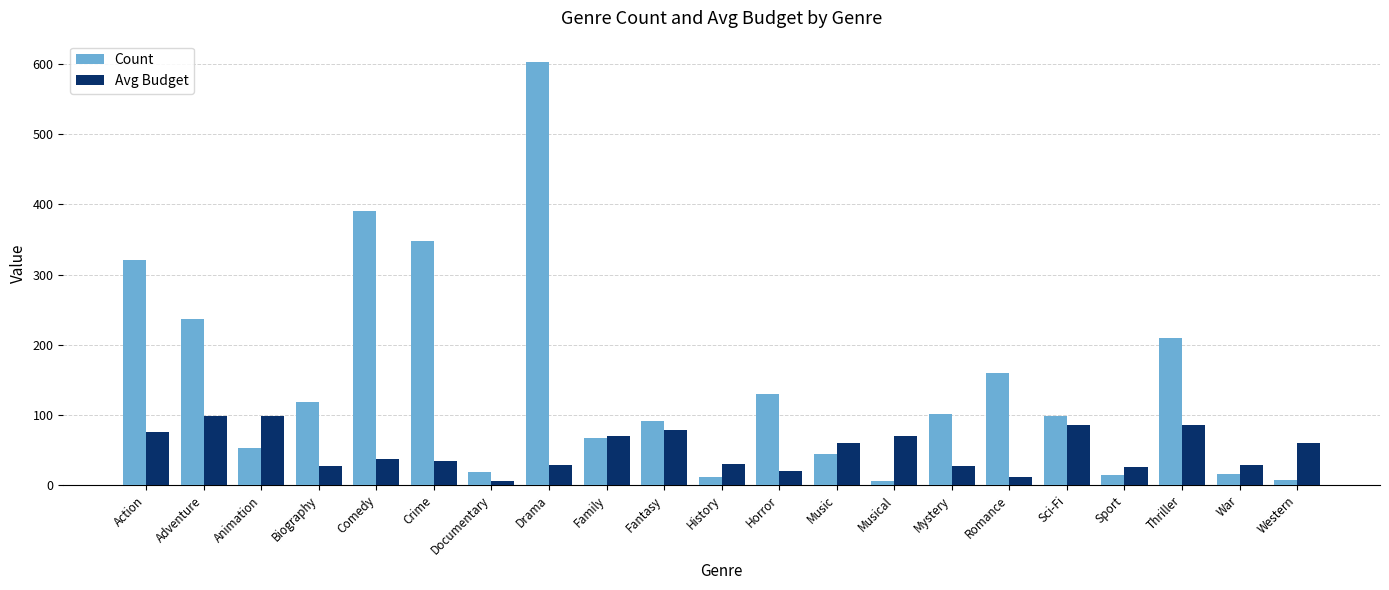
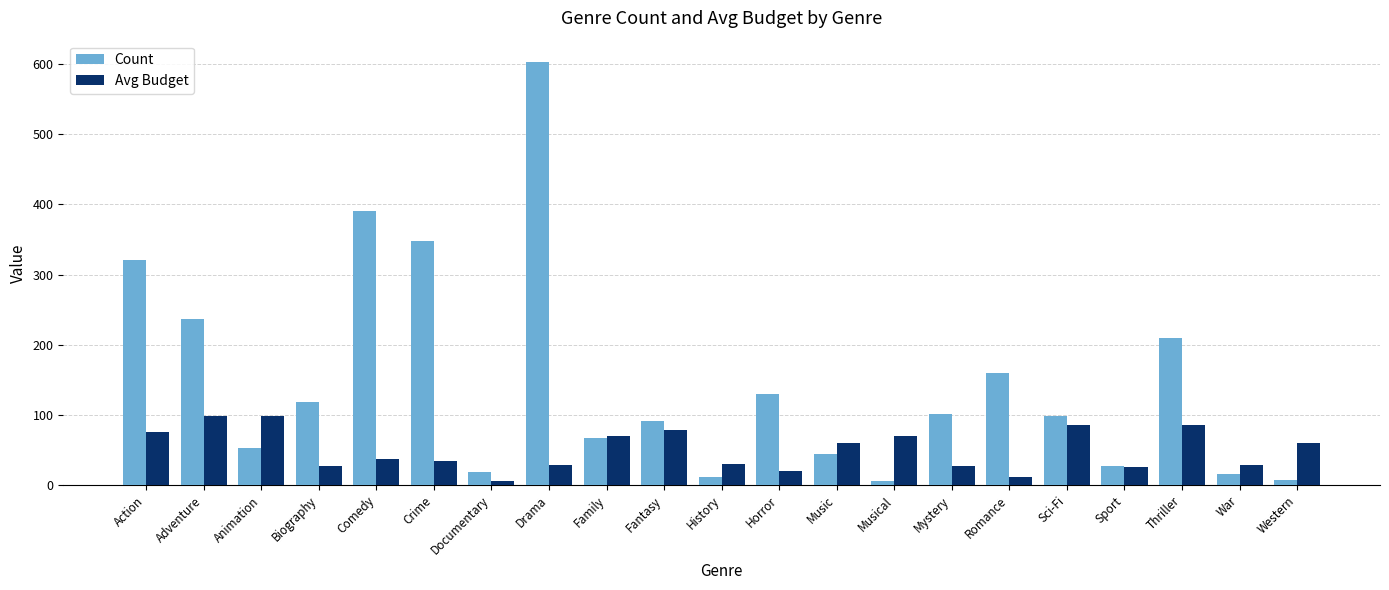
Count, Sport: 10 -> 30
